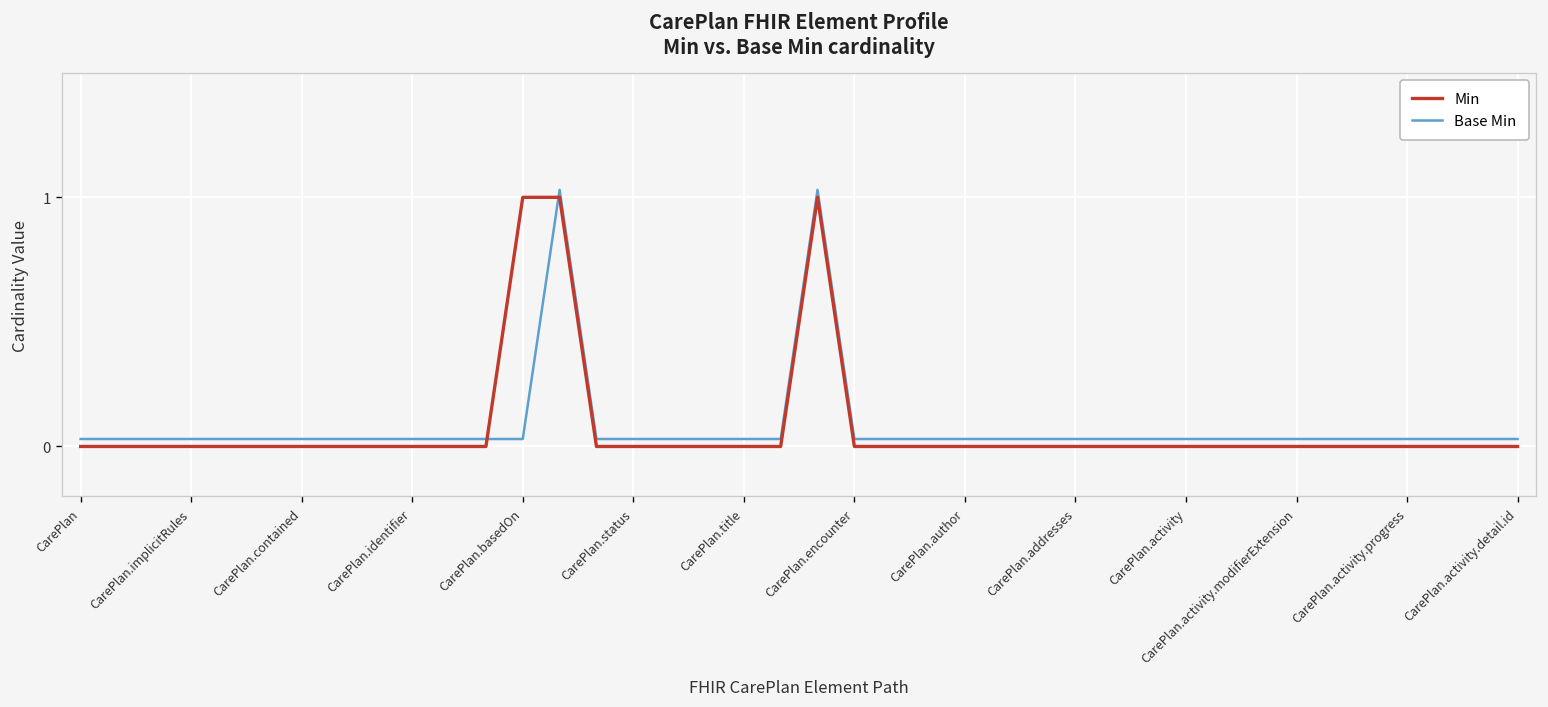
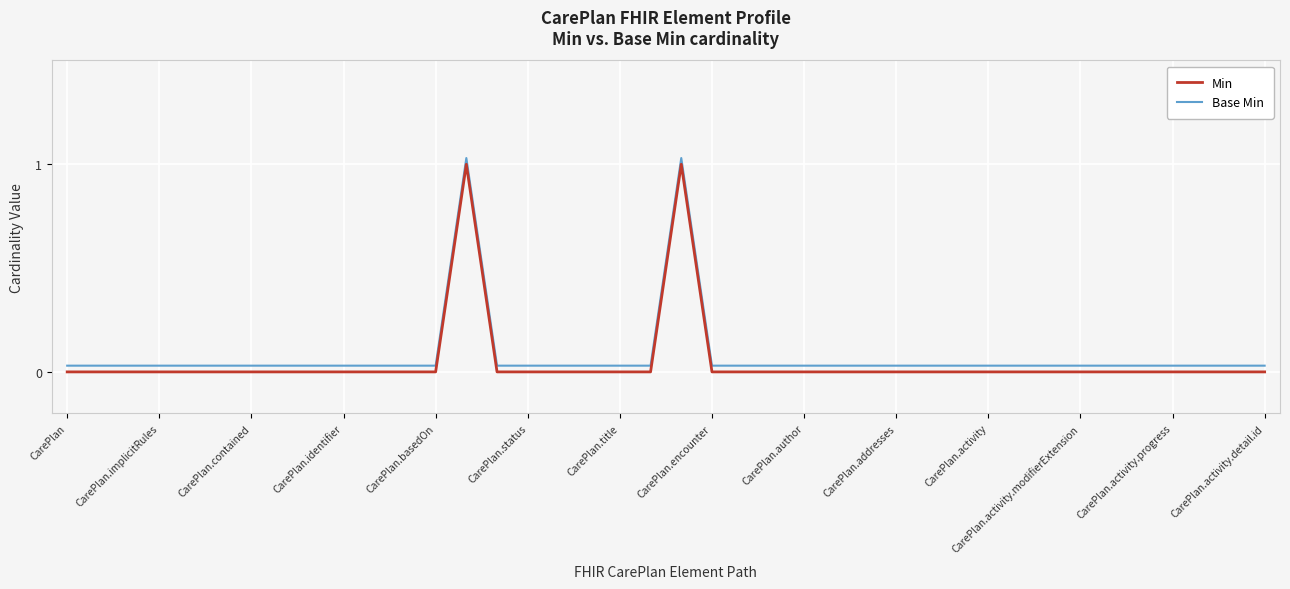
Min, CarePlan.basedOn: 1 -> 0
